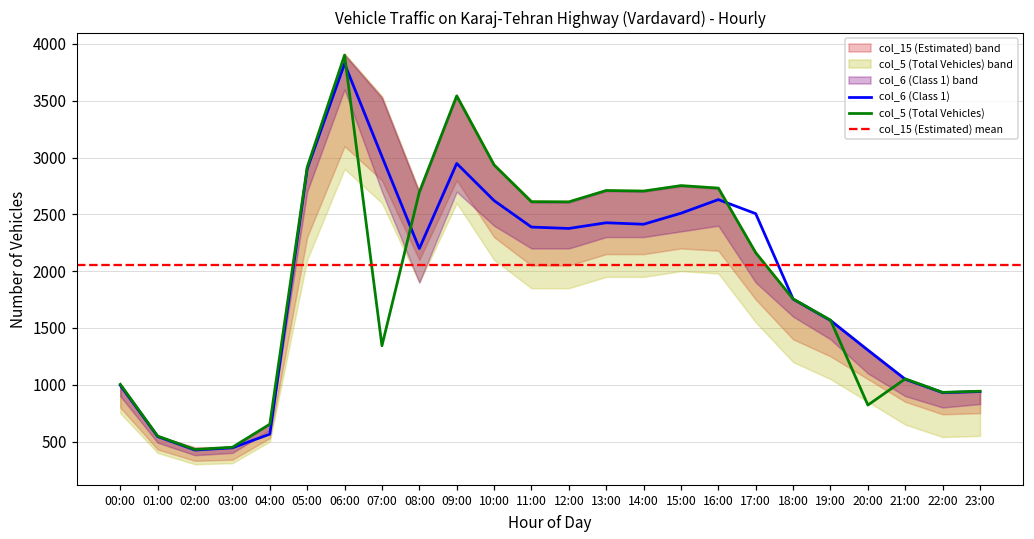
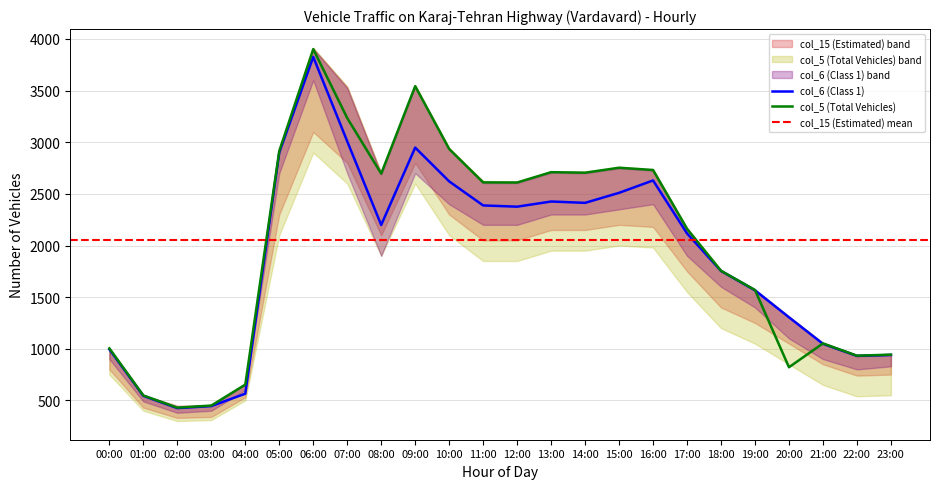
col_5 (Total Vehicles), 07:00: 1340 -> 3230
col_6 (Class 1), 17:00: 2510 -> 2120
